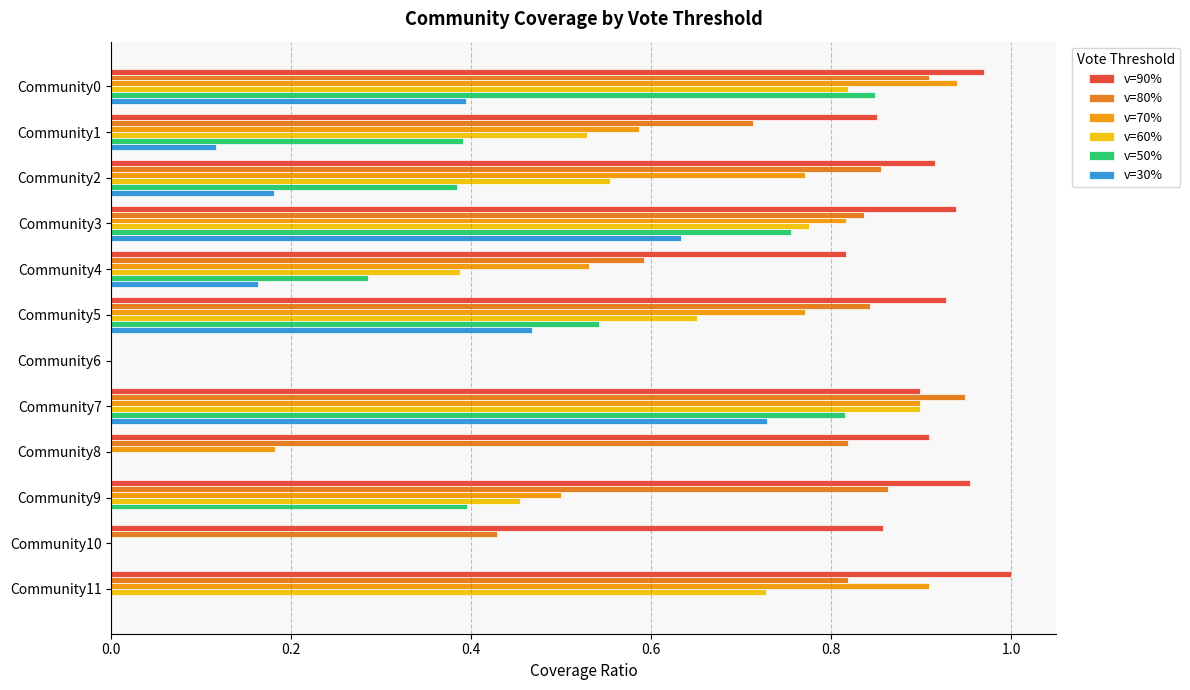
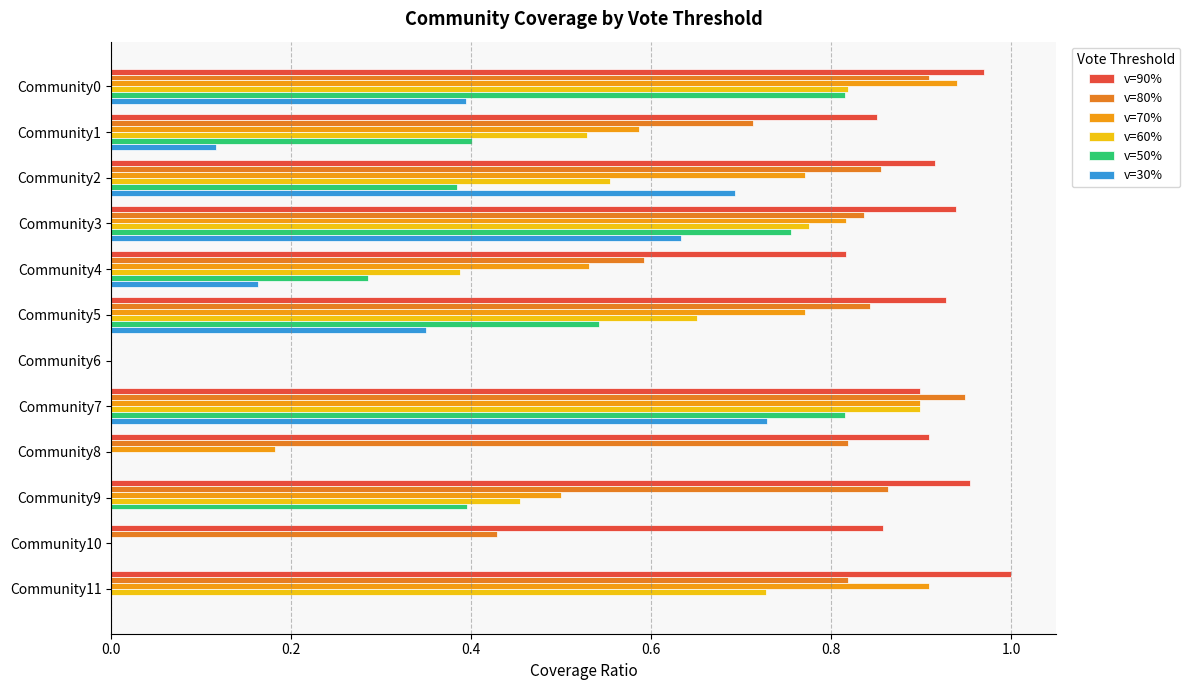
v=50%, Community0: 0.85 -> 0.82
v=50%, Community1: 0.39 -> 0.40
v=30%, Community2: 0.18 -> 0.69
v=30%, Community5: 0.47 -> 0.35
